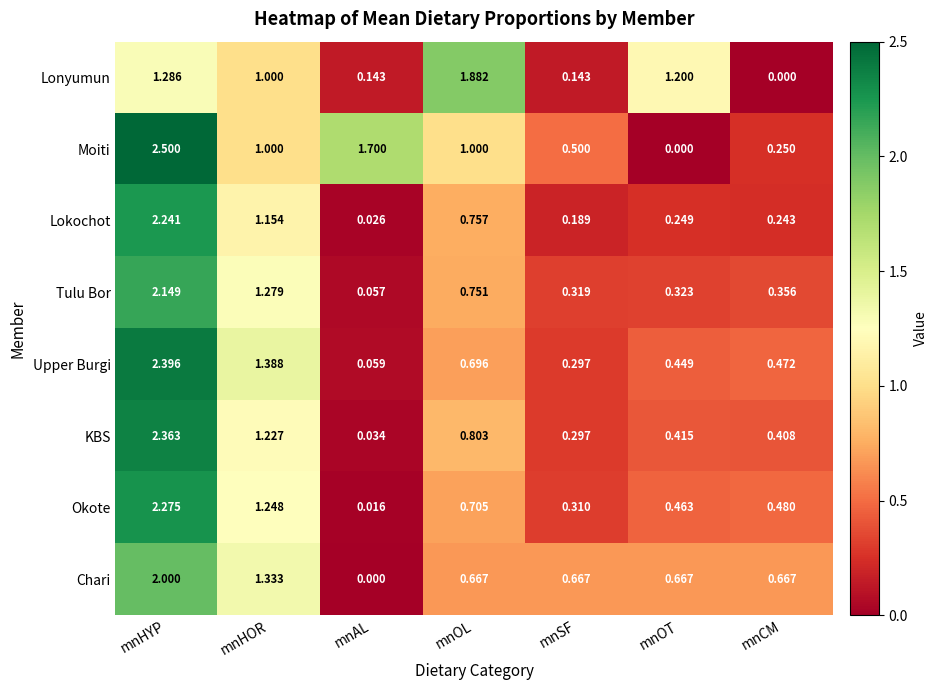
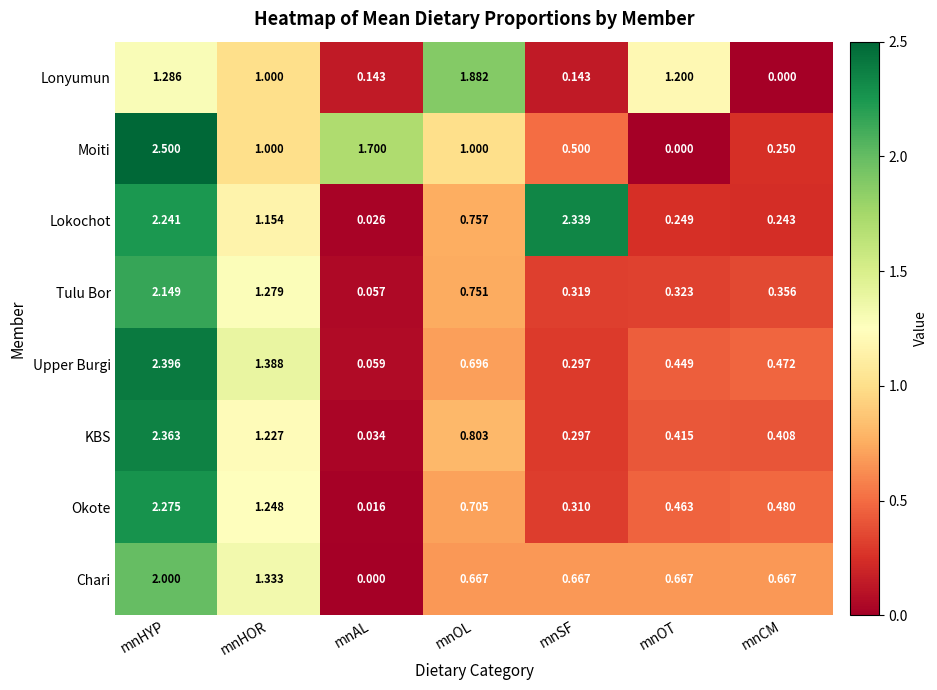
Lokochot, mnSF: 0.189 -> 2.339
